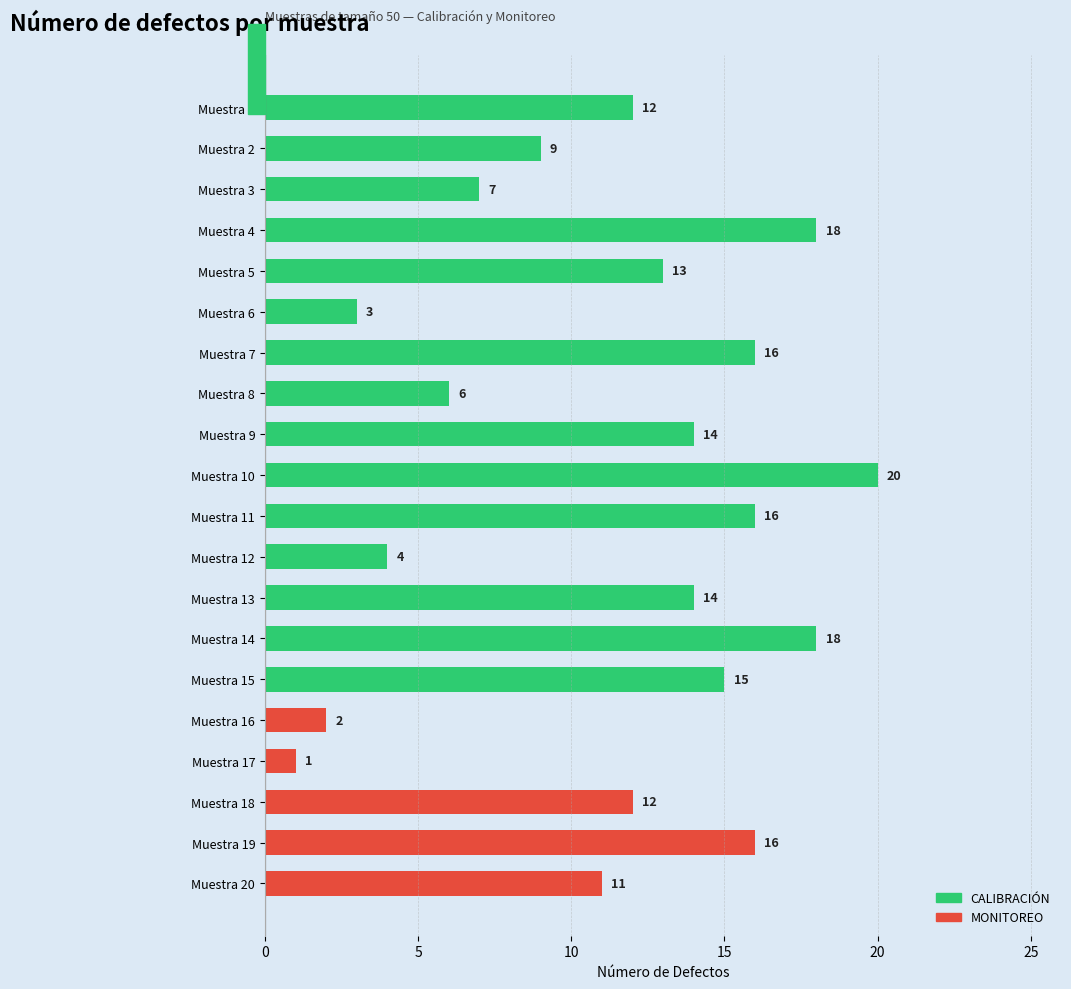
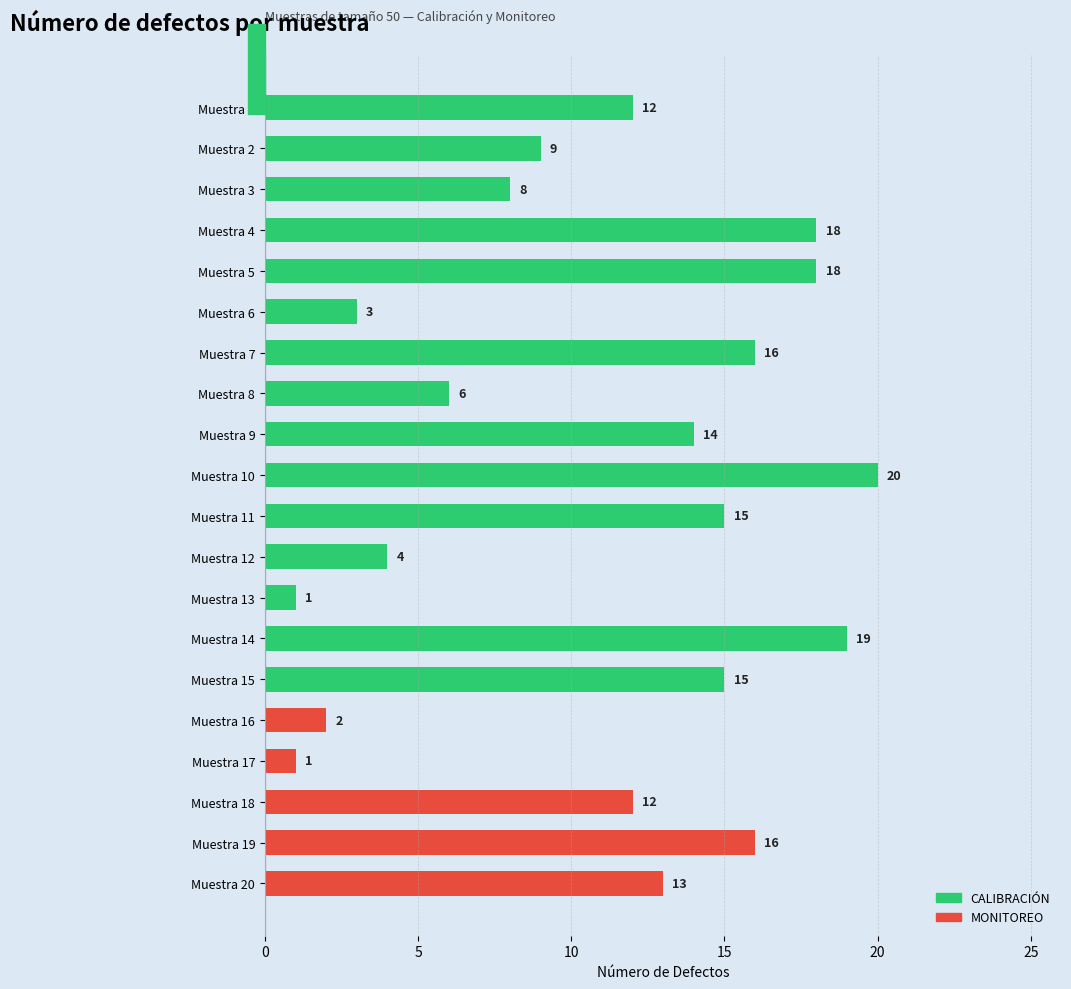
Muestra 3: 7 -> 8
Muestra 5: 13 -> 18
Muestra 11: 16 -> 15
Muestra 13: 14 -> 1
Muestra 14: 18 -> 19
Muestra 20: 11 -> 13
